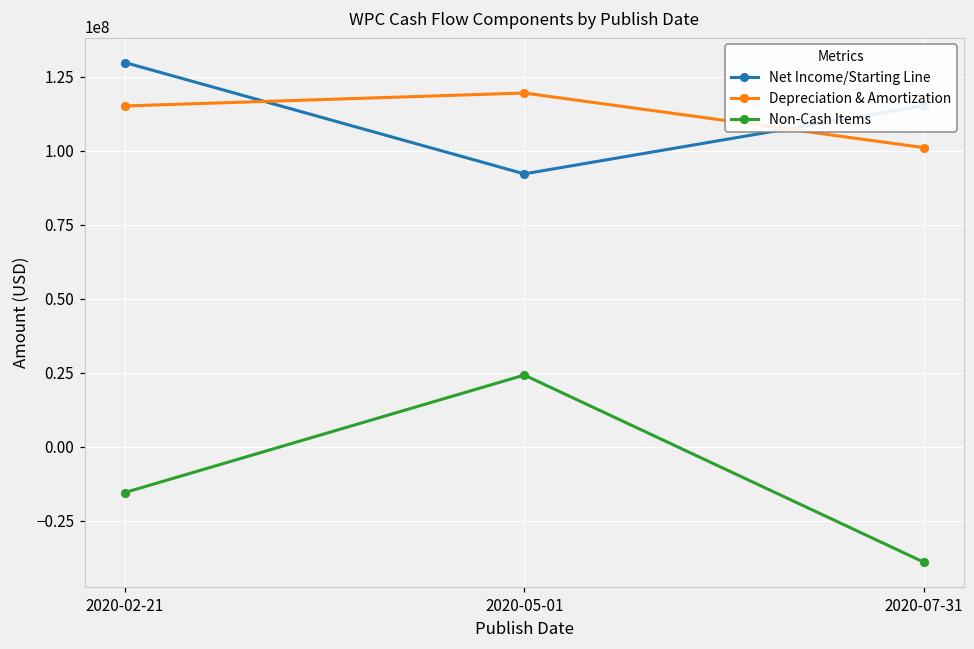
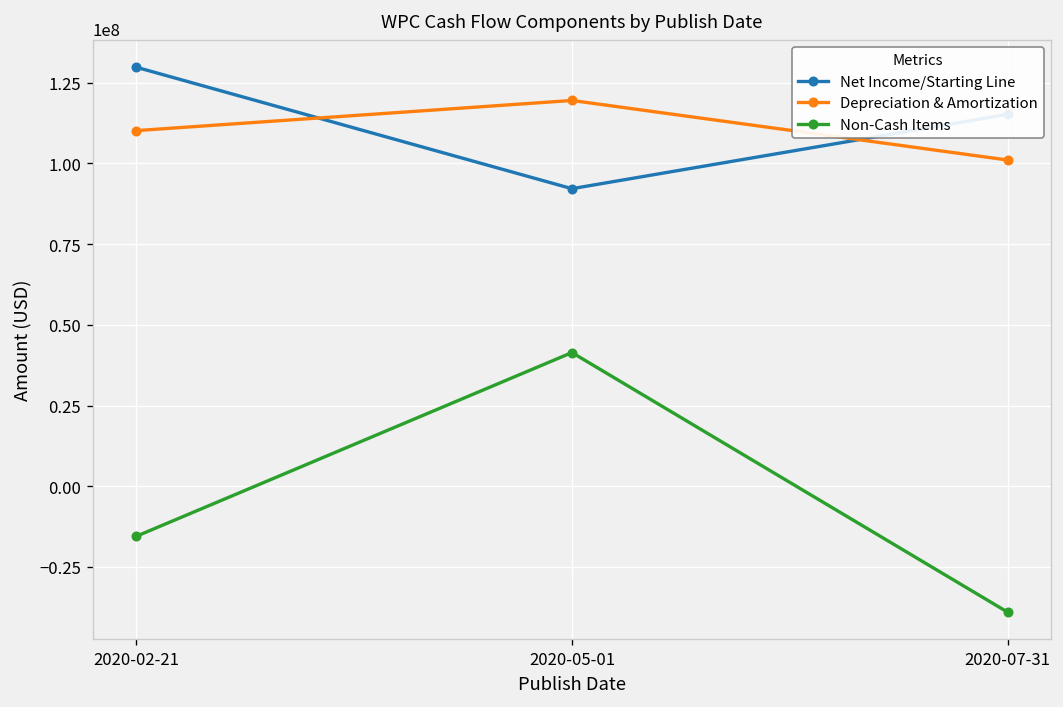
Depreciation & Amortization, 2020-02-21: 115000000 -> 110000000
Non-Cash Items, 2020-05-01: 24000000 -> 41000000
